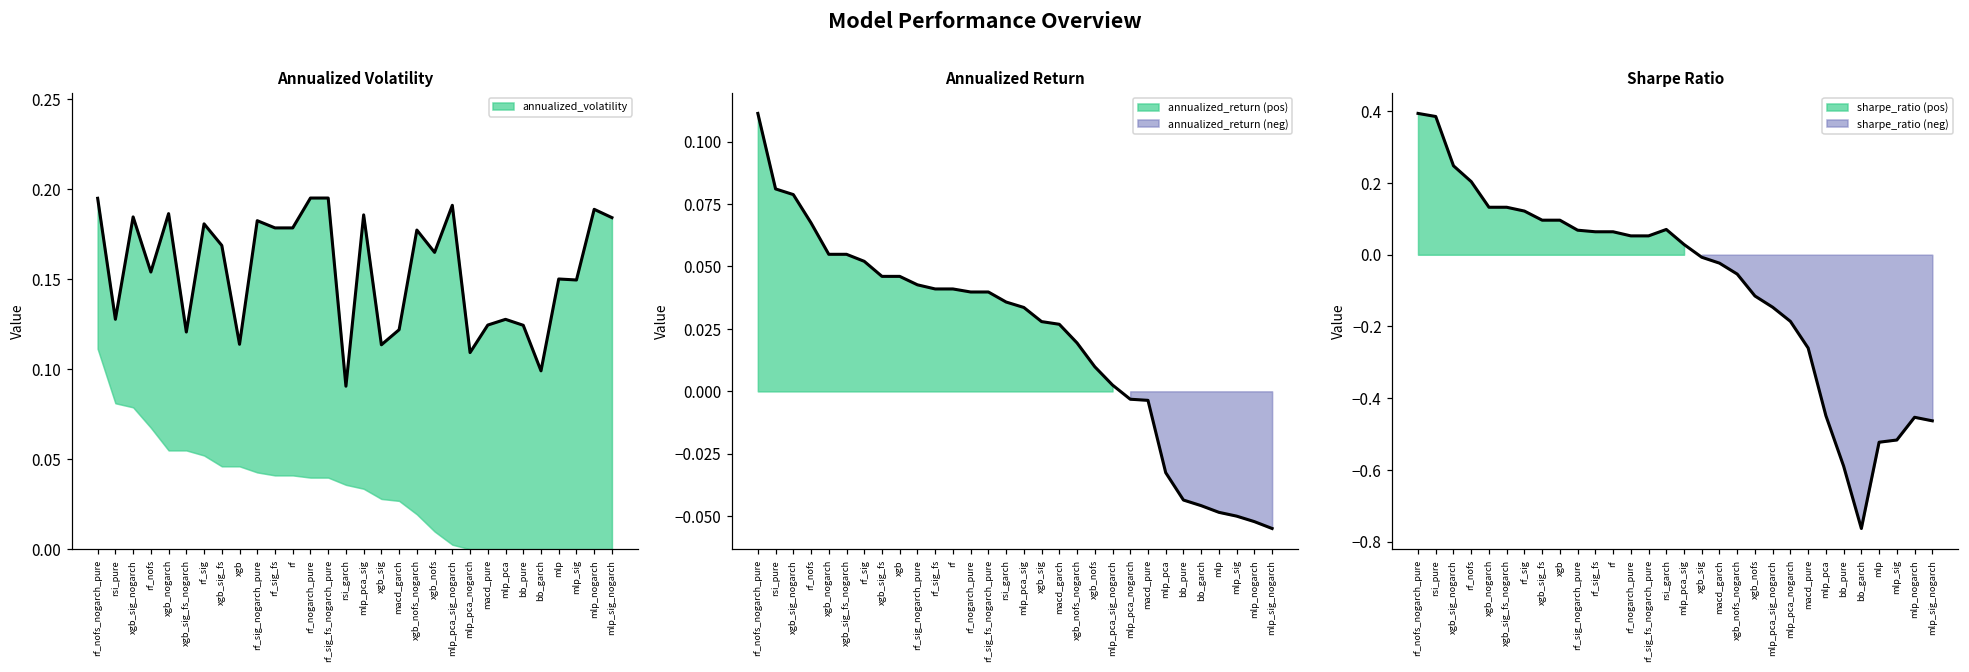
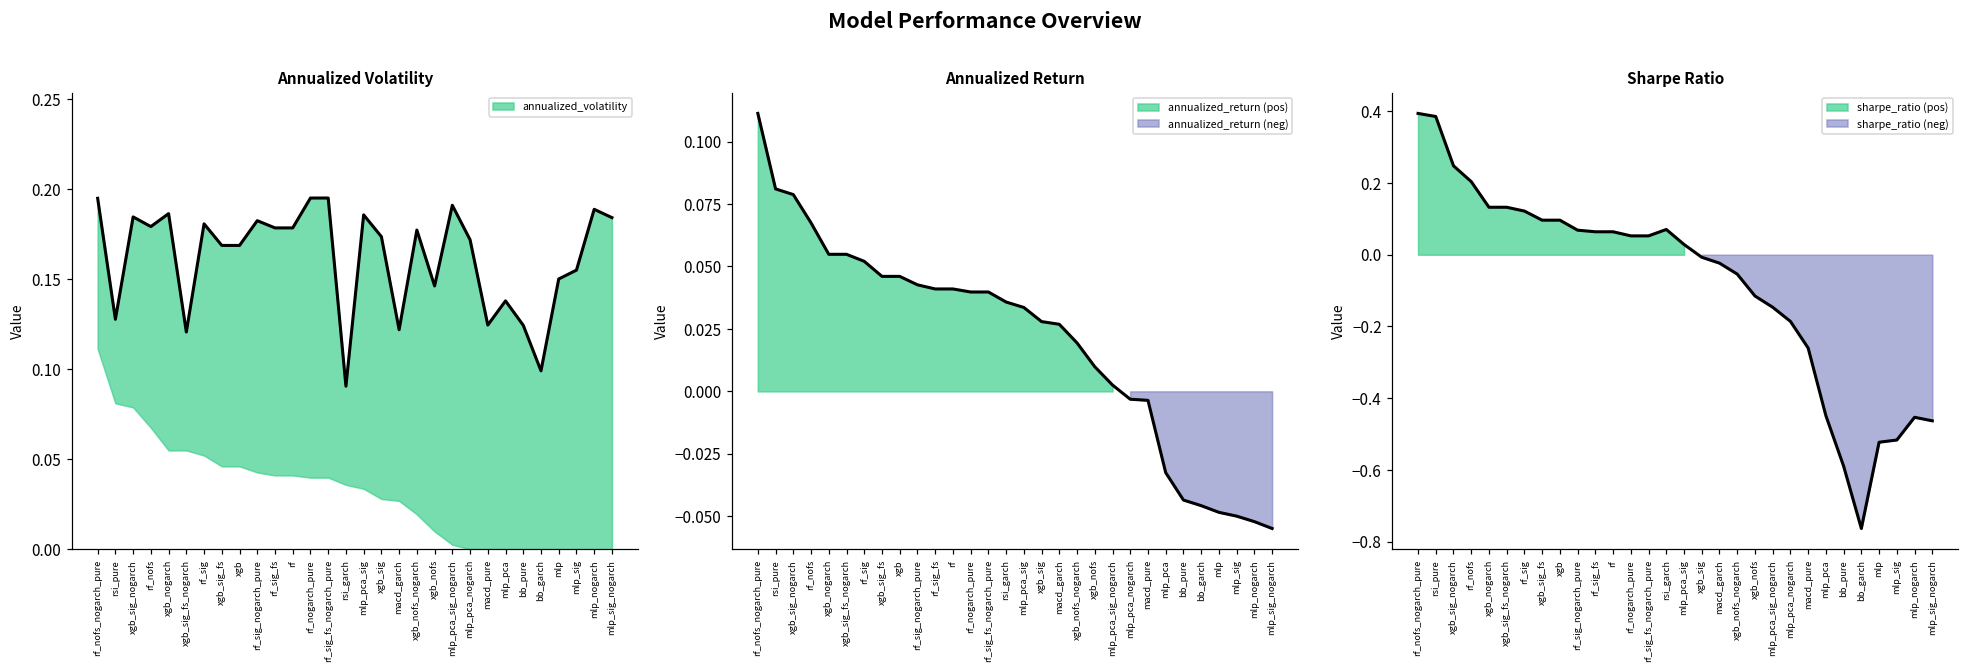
Annualized Volatility, rf_nofs: 0.154 -> 0.179
Annualized Volatility, xgb: 0.114 -> 0.169
Annualized Volatility, xgb_sig: 0.114 -> 0.174
Annualized Volatility, xgb_nofs: 0.165 -> 0.146
Annualized Volatility, mlp_pca_nogarch: 0.109 -> 0.172
Annualized Volatility, mlp_pca: 0.128 -> 0.138
Annualized Volatility, mlp_sig: 0.149 -> 0.155
